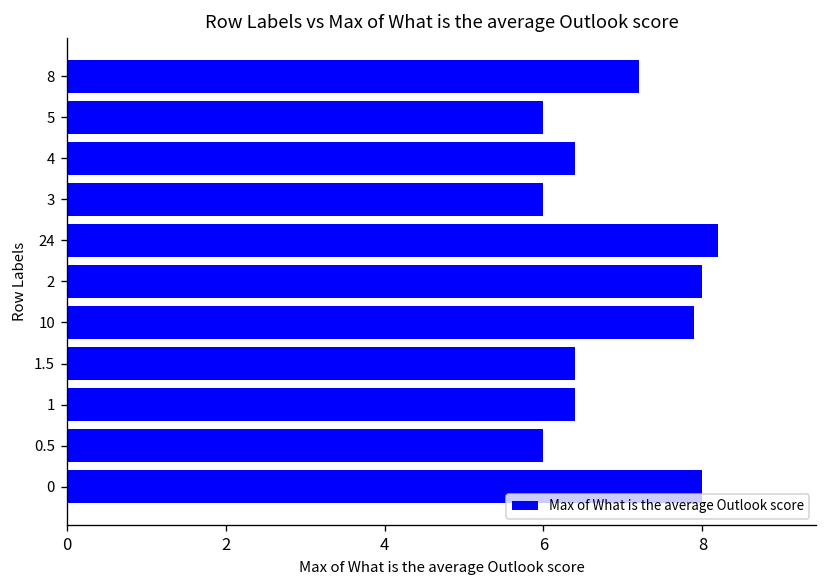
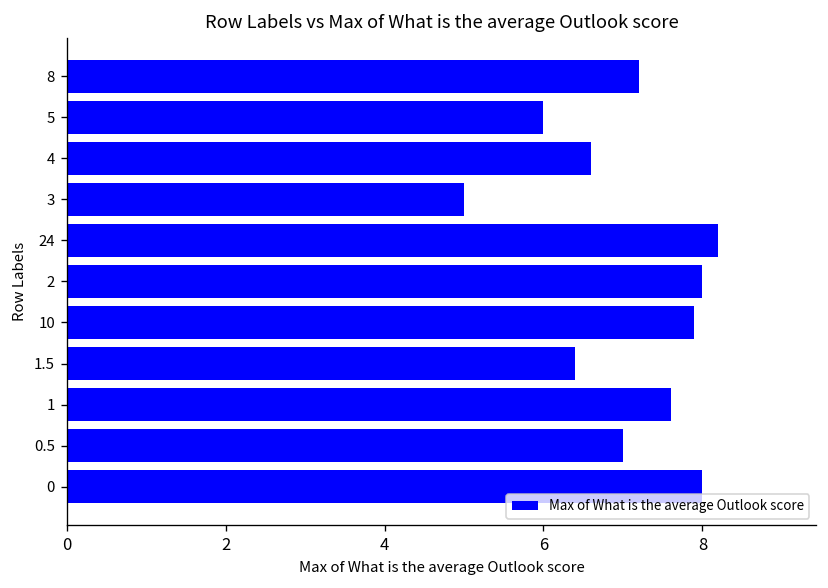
4: 6.4 -> 6.6
3: 6 -> 5
1: 6.4 -> 7.6
0.5: 6 -> 7
